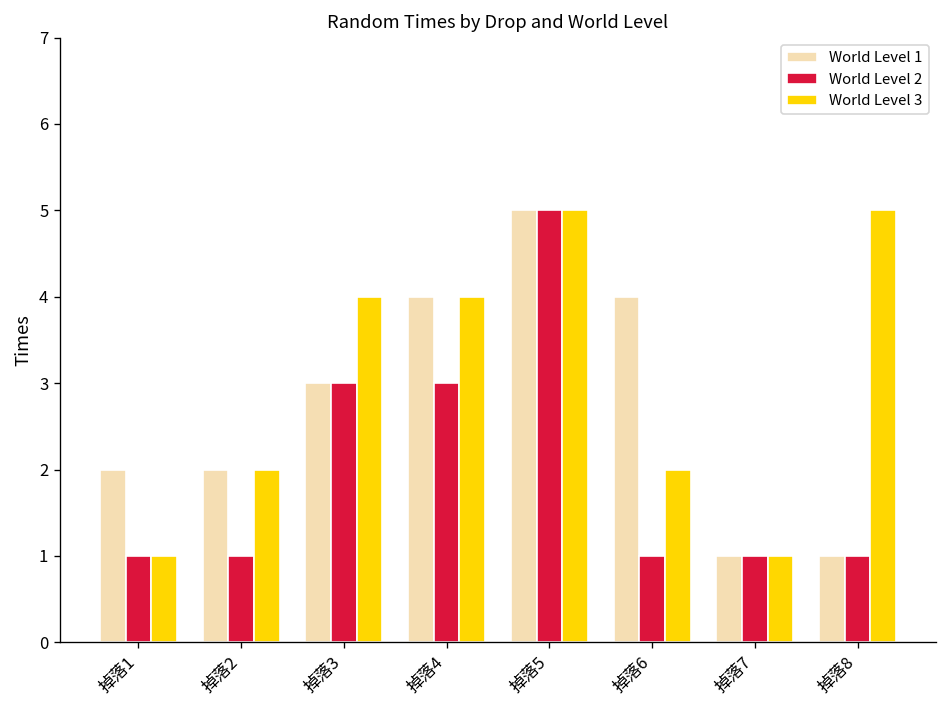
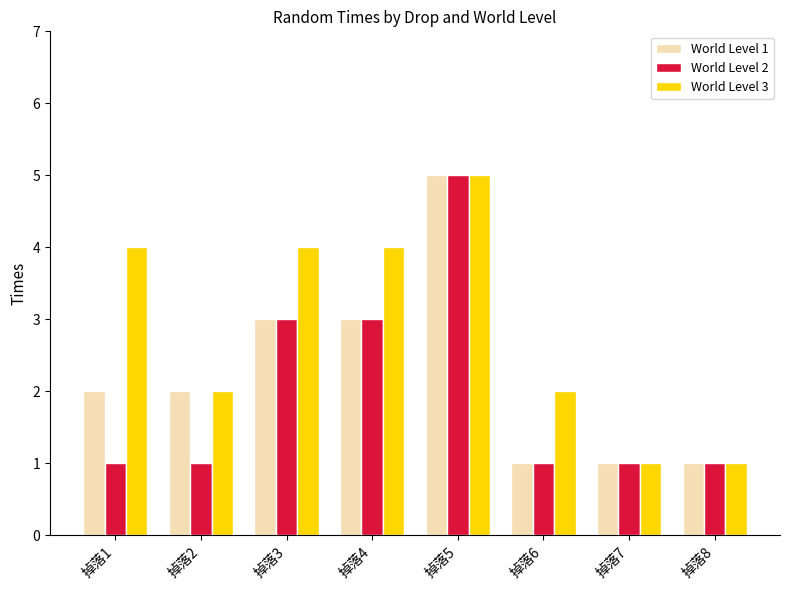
World Level 3, 掉落1: 1 -> 4
World Level 1, 掉落4: 4 -> 3
World Level 1, 掉落6: 4 -> 1
World Level 3, 掉落8: 5 -> 1
